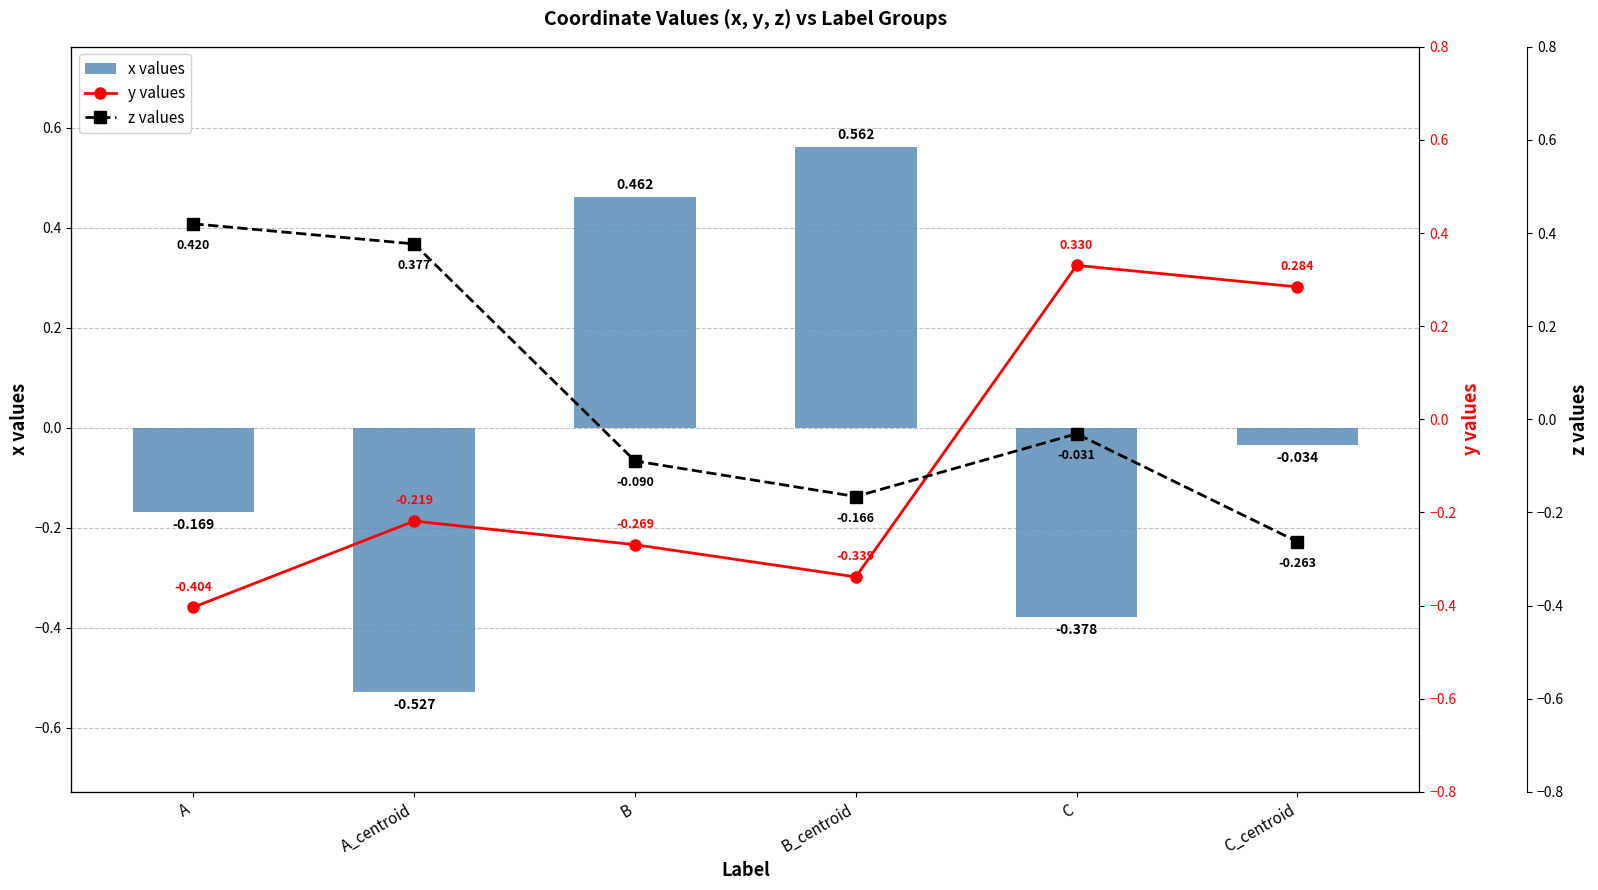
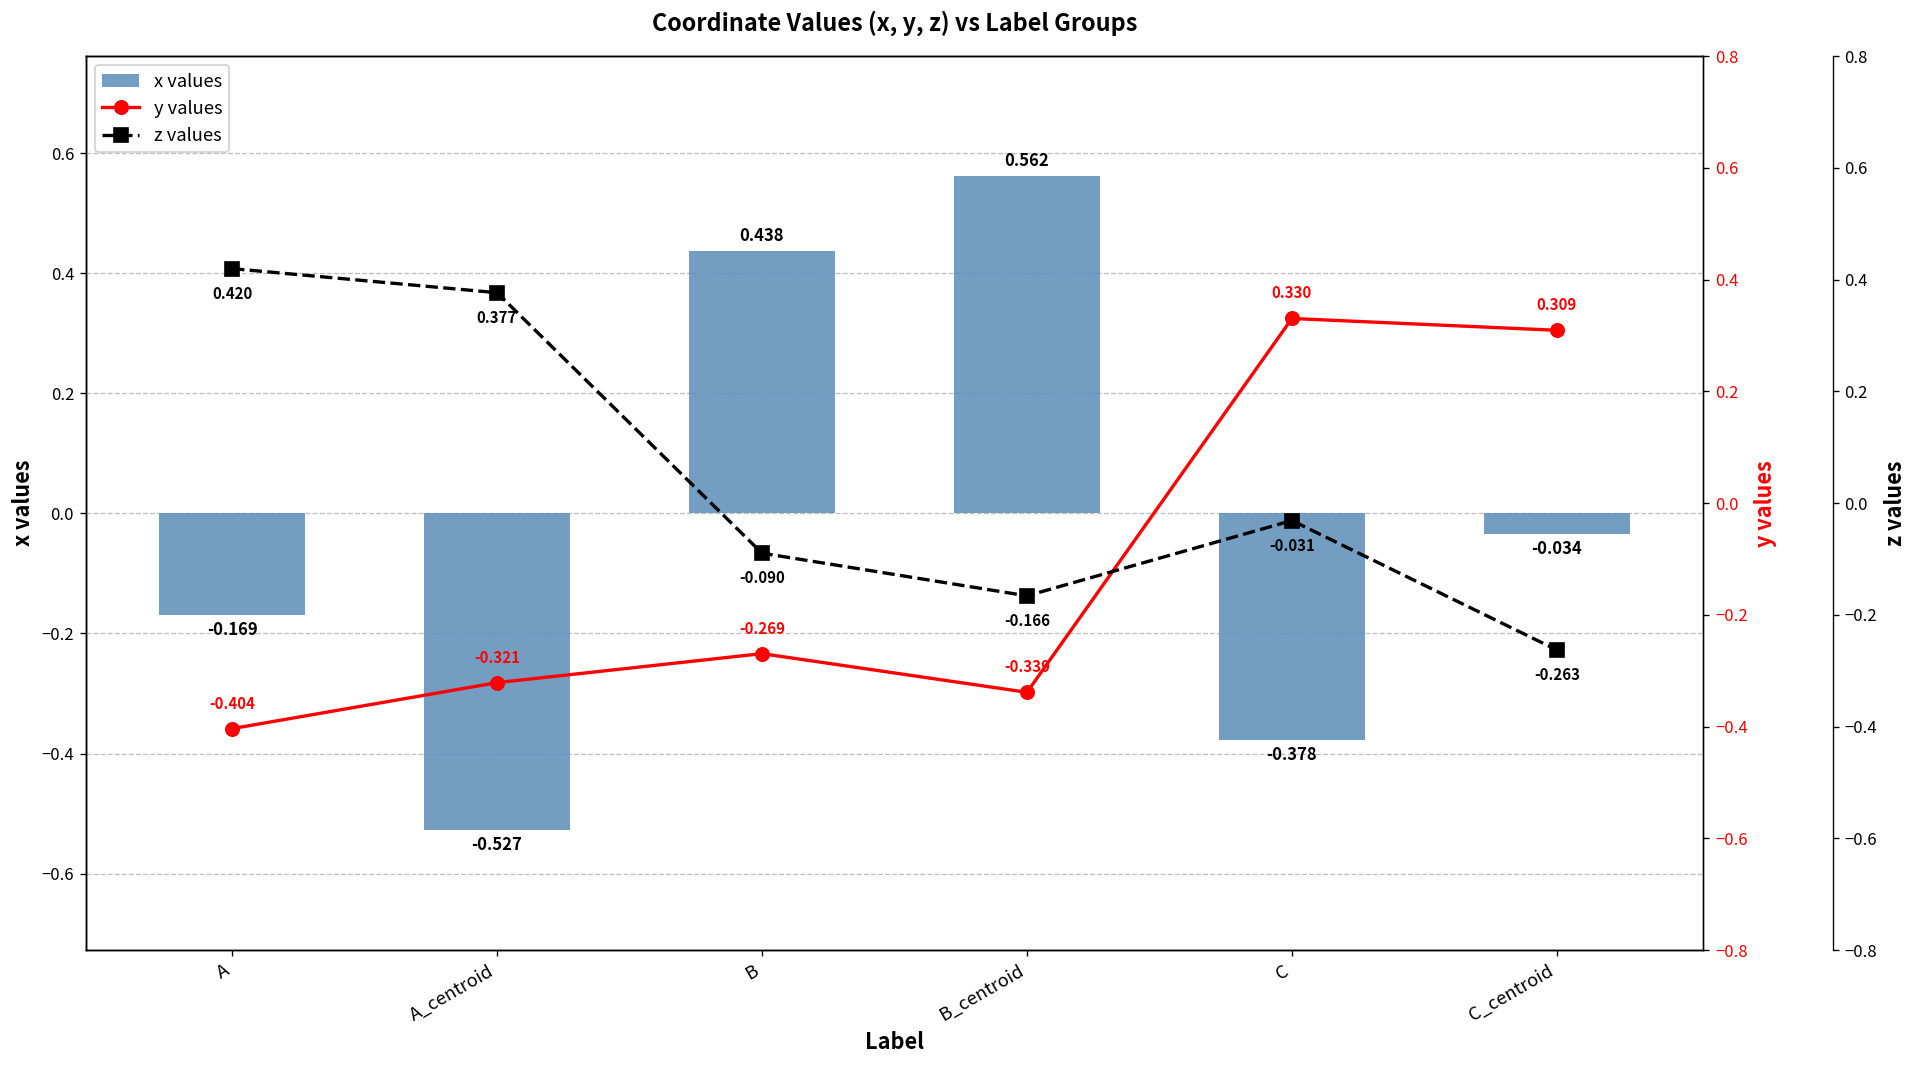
x values, B: 0.462 -> 0.438
y values, A_centroid: -0.219 -> -0.321
y values, C_centroid: 0.284 -> 0.309
